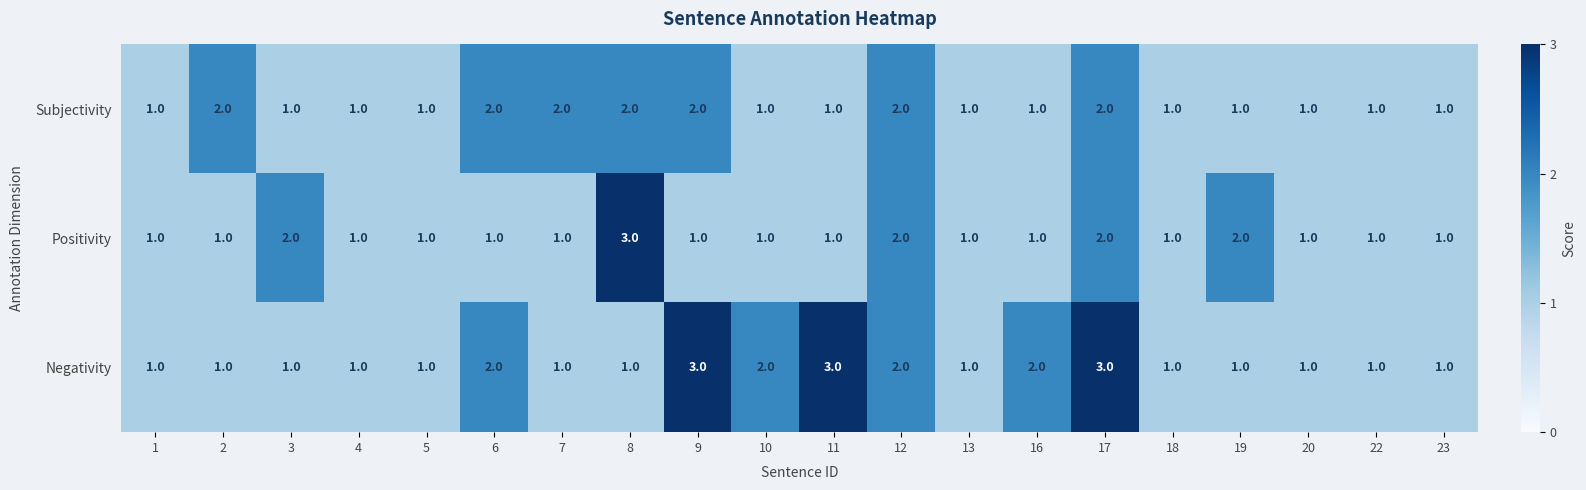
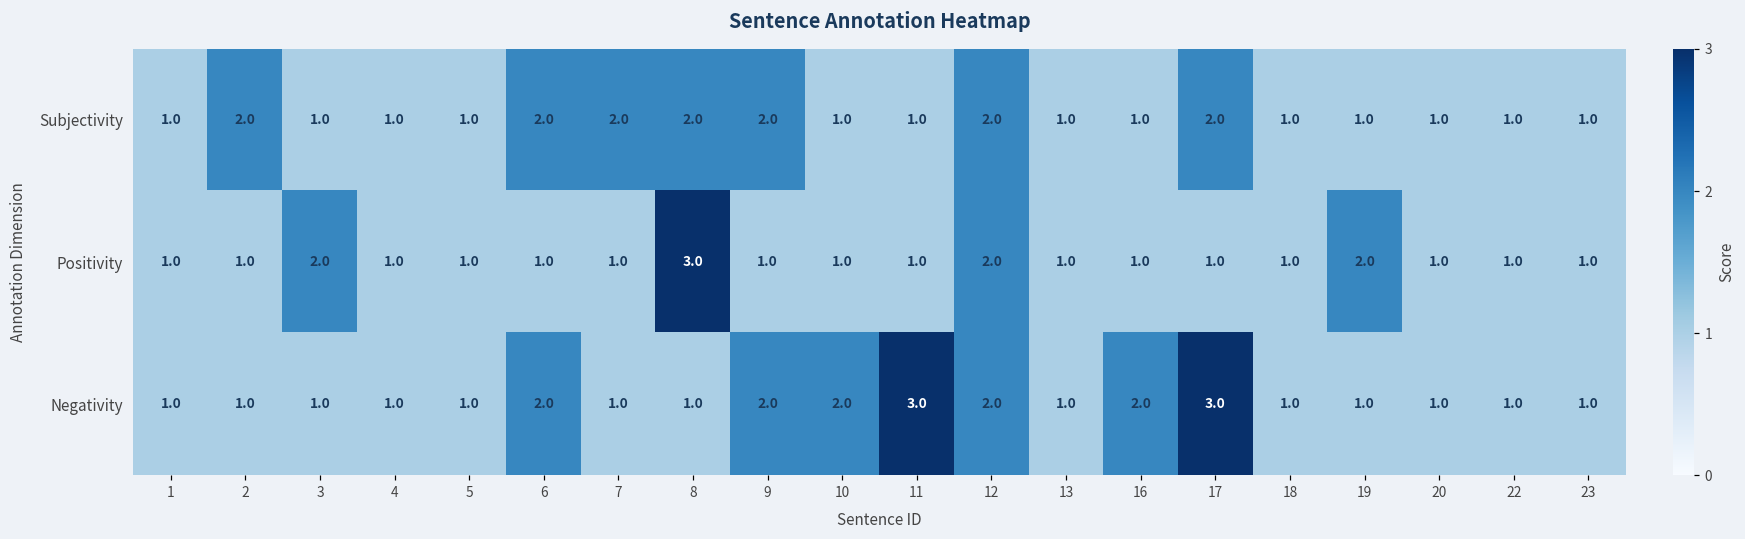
Positivity, 17: 2.0 -> 1.0
Negativity, 9: 3.0 -> 2.0
